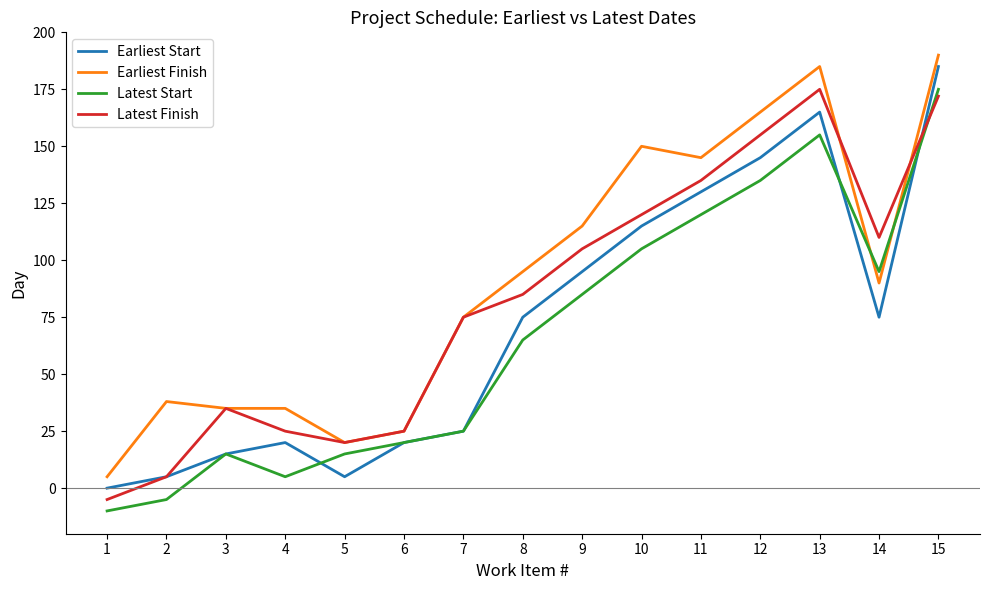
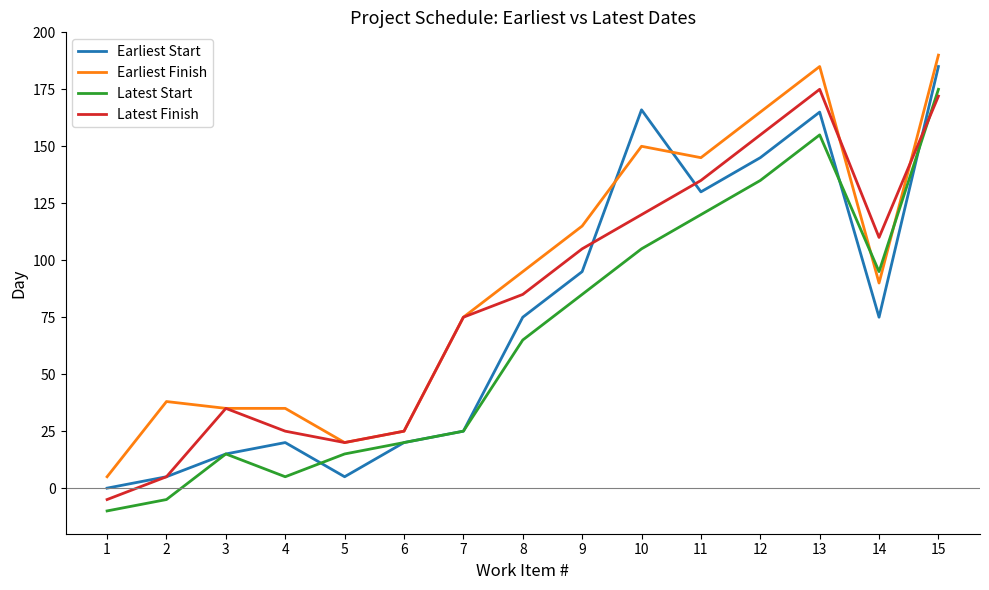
Earliest Start, 10: 115 -> 166
